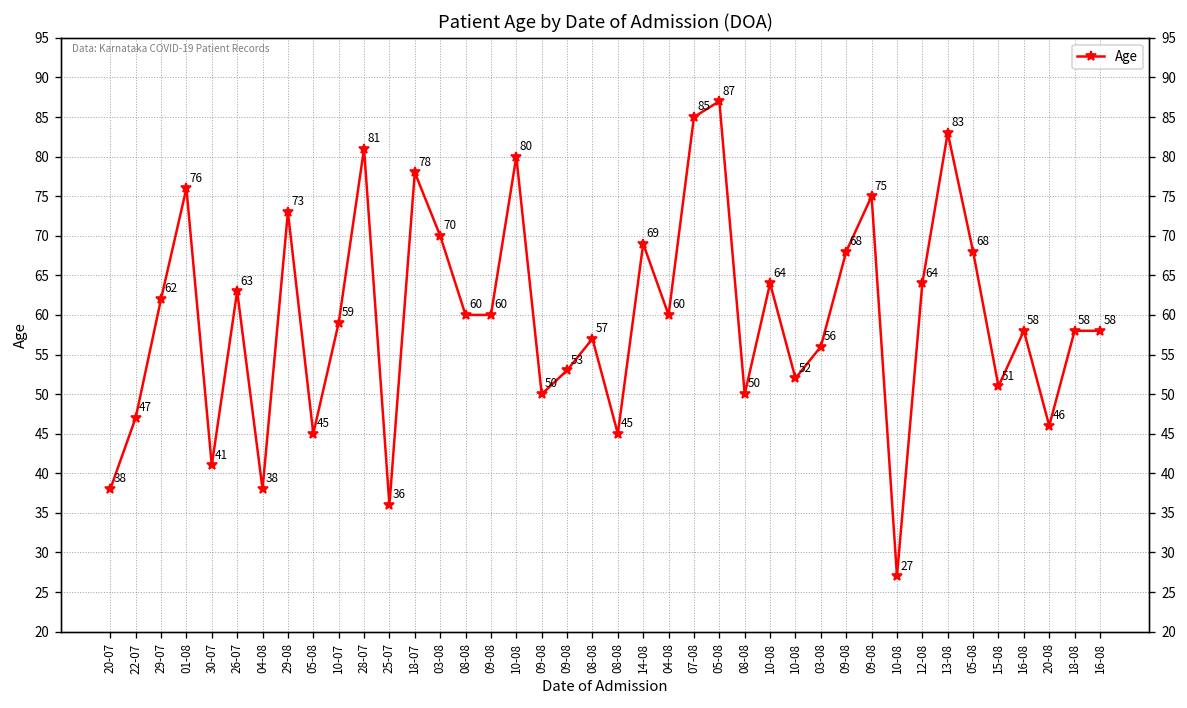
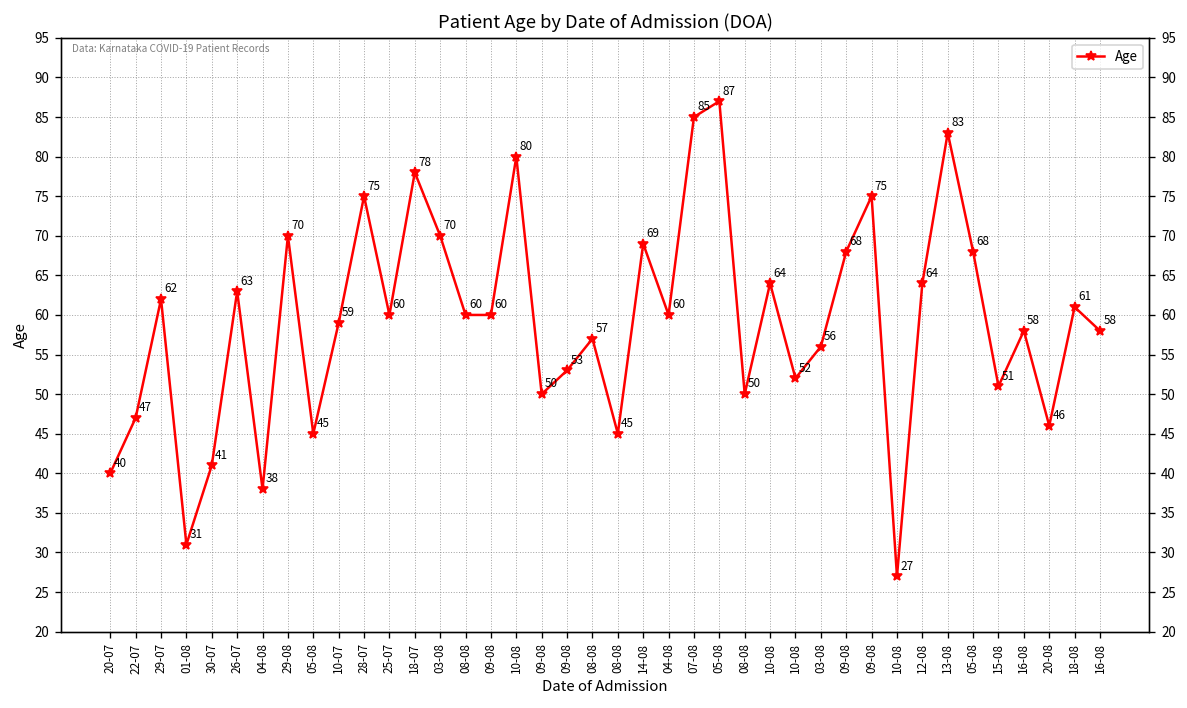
20-07: 38 -> 40
01-08: 76 -> 31
29-08: 73 -> 70
28-07: 81 -> 75
25-07: 36 -> 60
18-08: 58 -> 61
